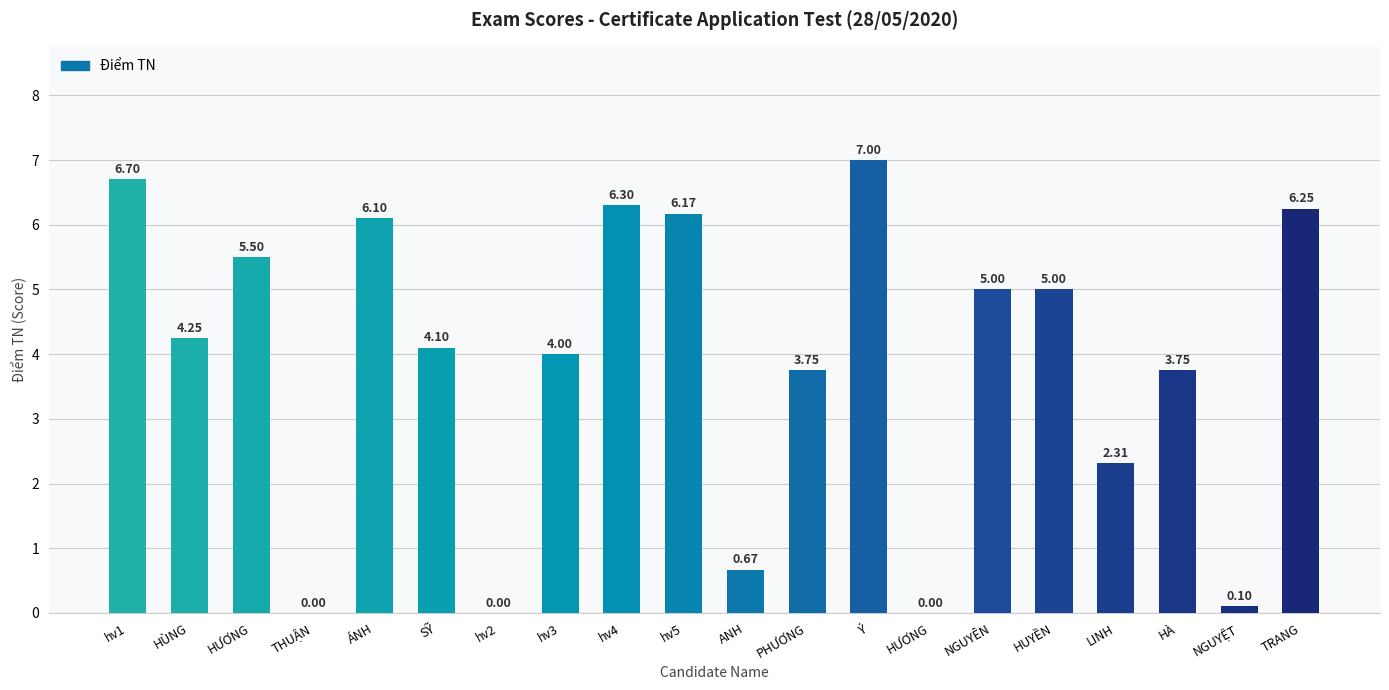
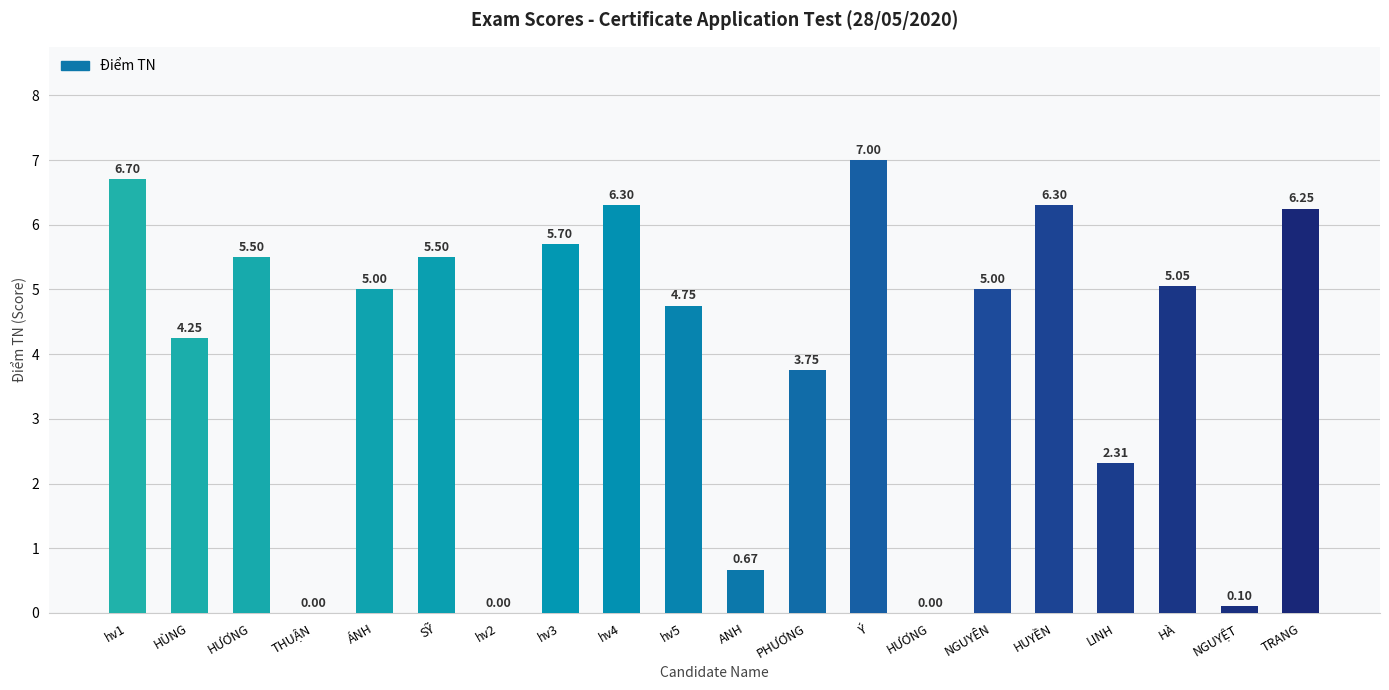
ÁNH: 6.10 -> 5.00
SỸ: 4.10 -> 5.50
hv3: 4.00 -> 5.70
hv5: 6.17 -> 4.75
HUYỀN: 5.00 -> 6.30
HÀ: 3.75 -> 5.05
